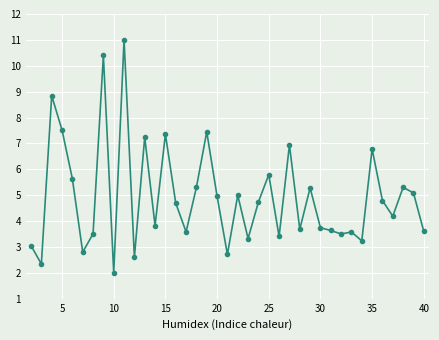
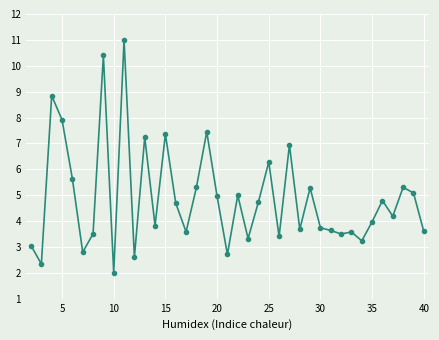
5: 7.5 -> 7.9
25: 5.8 -> 6.3
35: 6.8 -> 4.0
